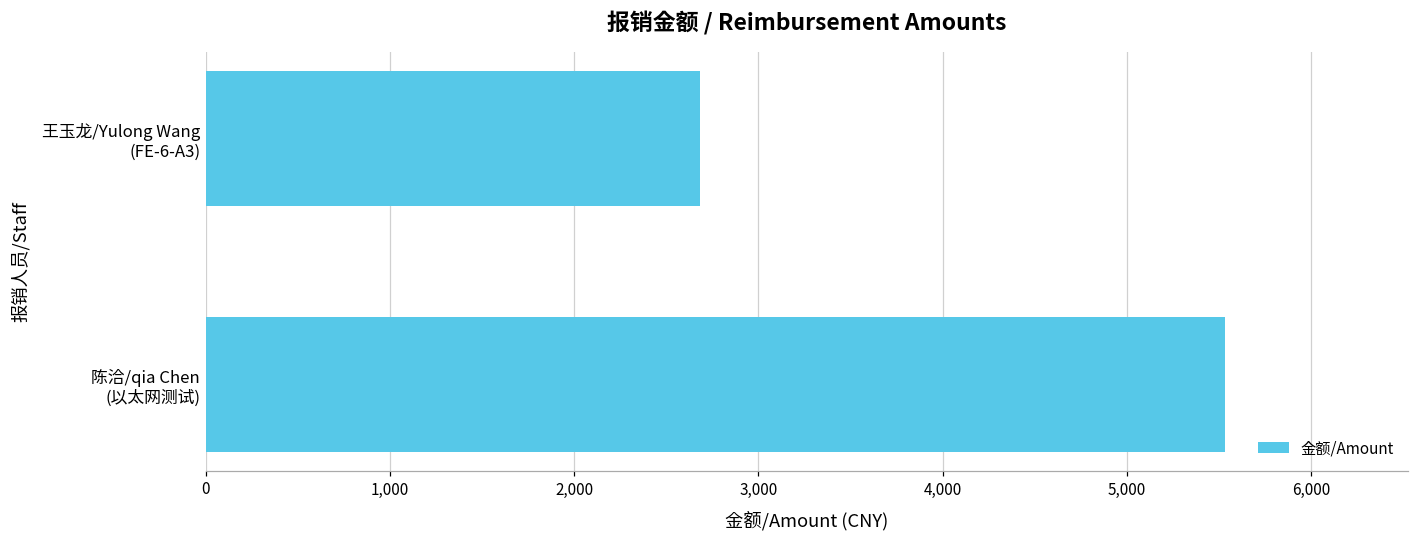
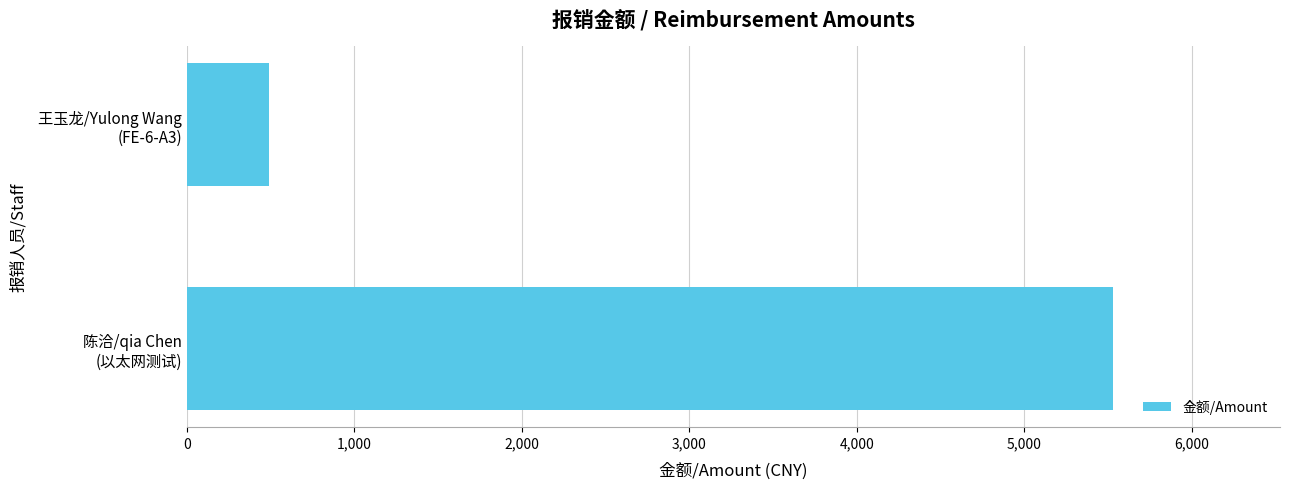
王玉龙/Yulong Wang (FE-6-A3): 2,680 -> 490
